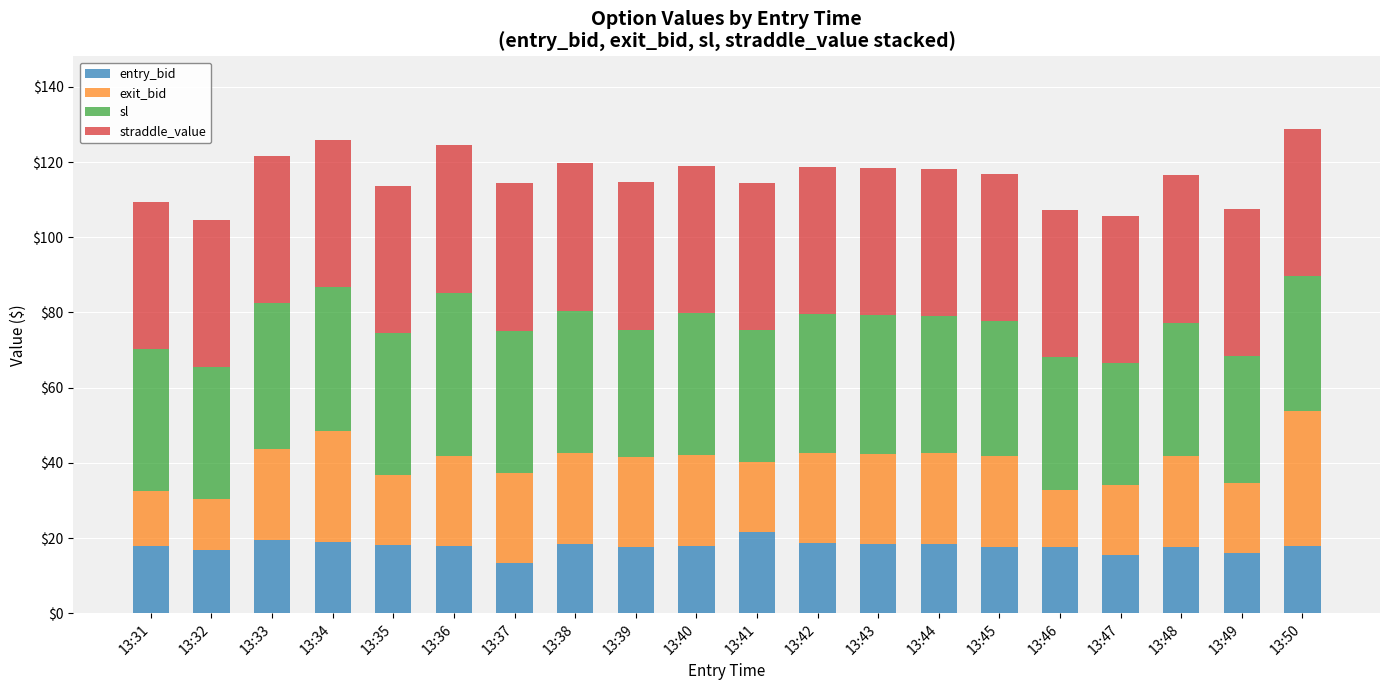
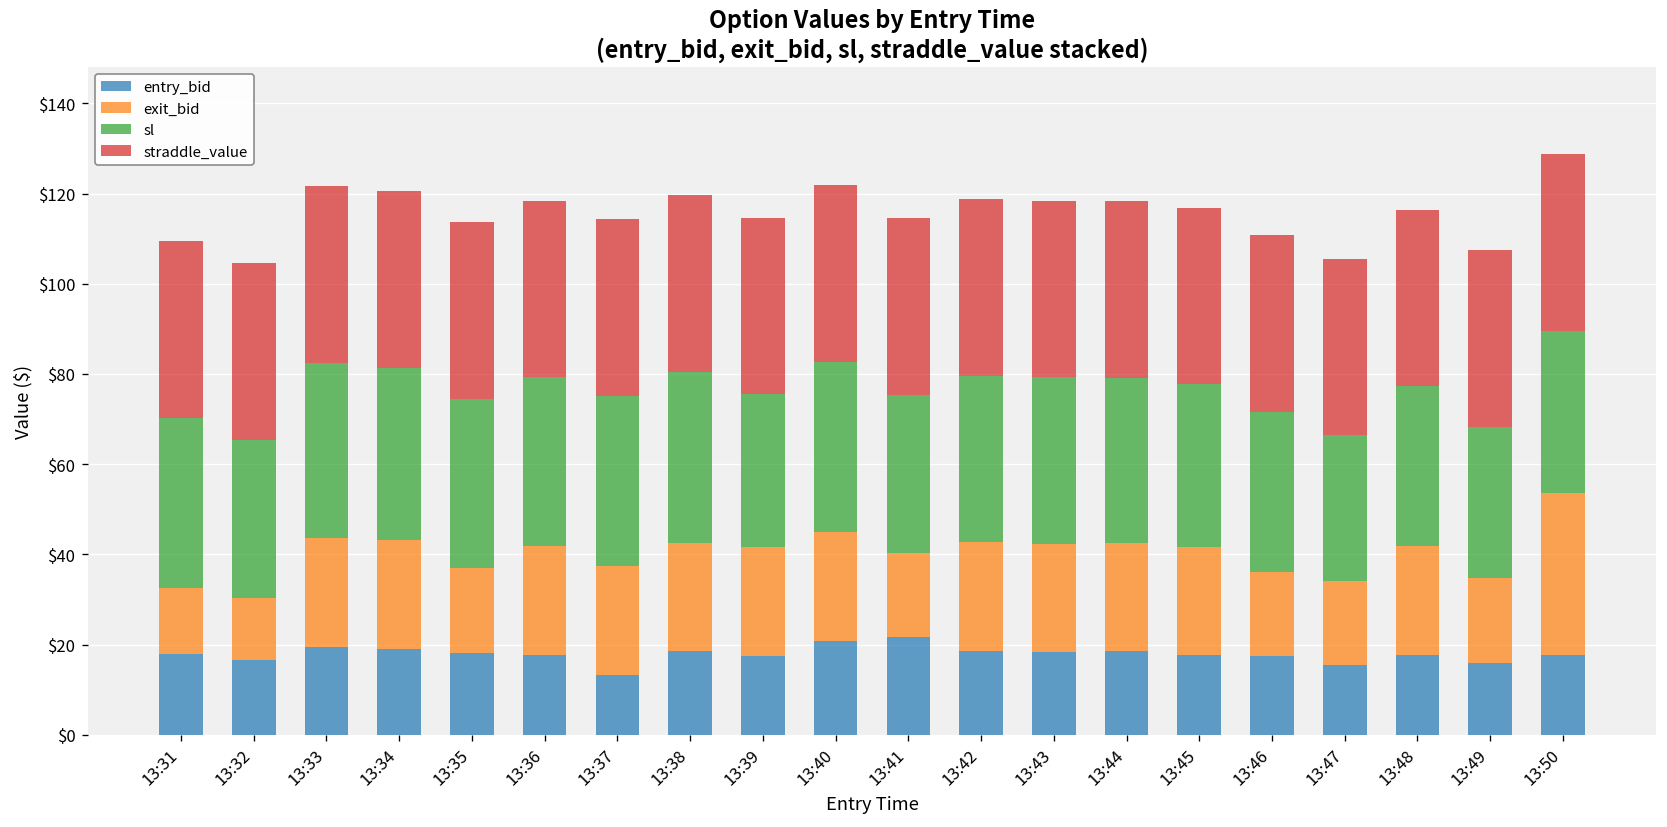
exit_bid, 13:34: $29 -> $24
sl, 13:36: $43 -> $37
entry_bid, 13:40: $18 -> $21
exit_bid, 13:46: $15 -> $19
